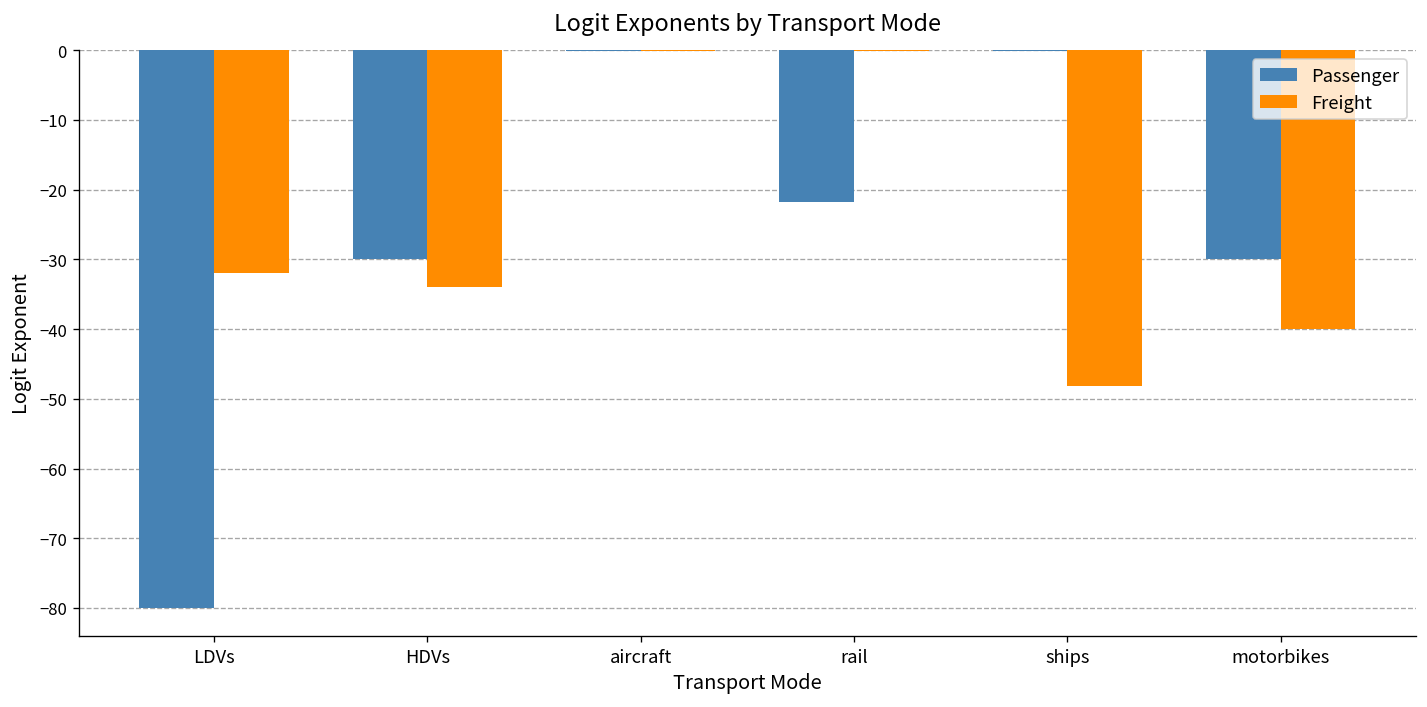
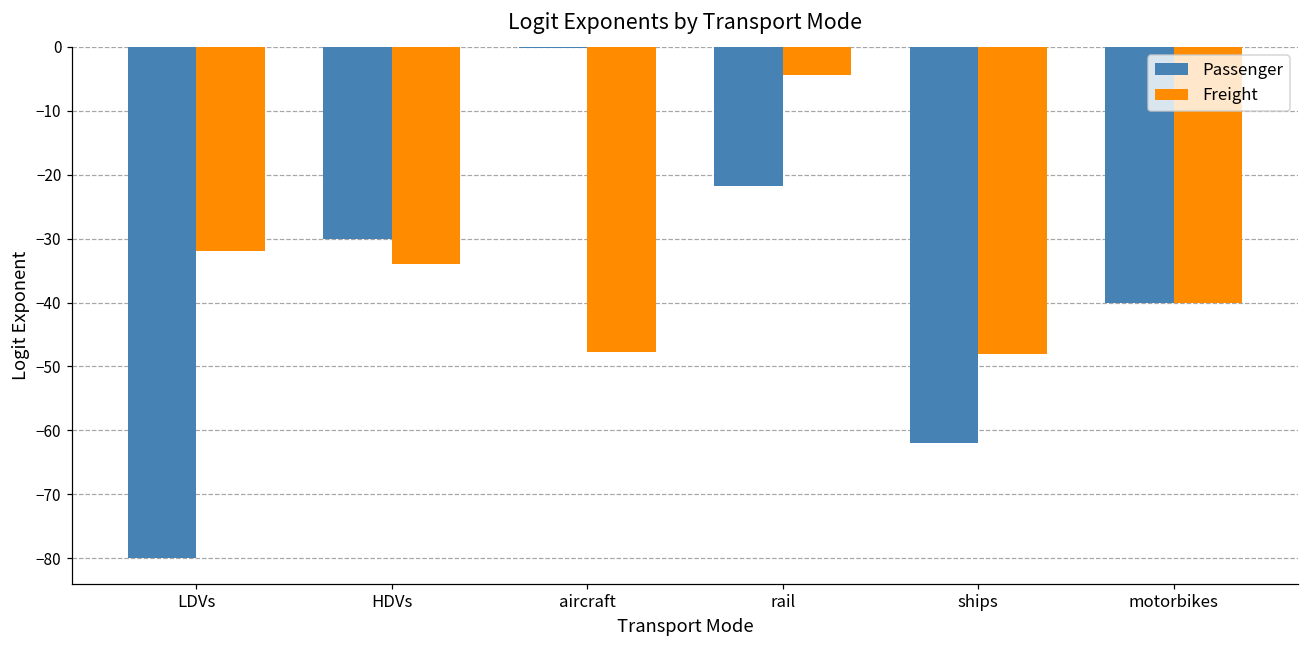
Freight, aircraft: 0 -> -48
Freight, rail: 0 -> -4
Passenger, ships: 0 -> -62
Passenger, motorbikes: -30 -> -40
